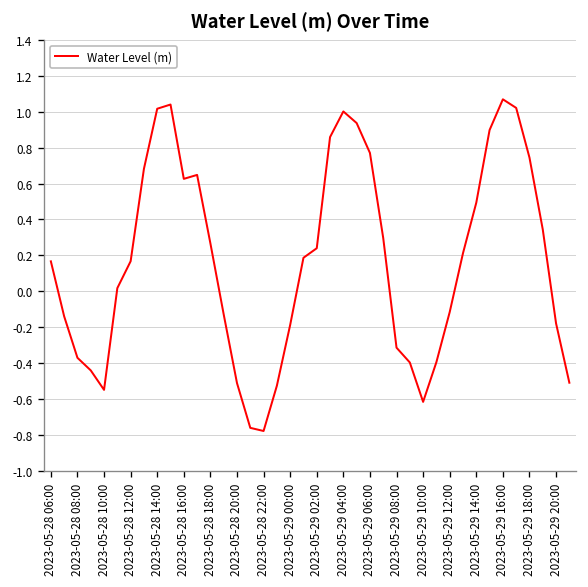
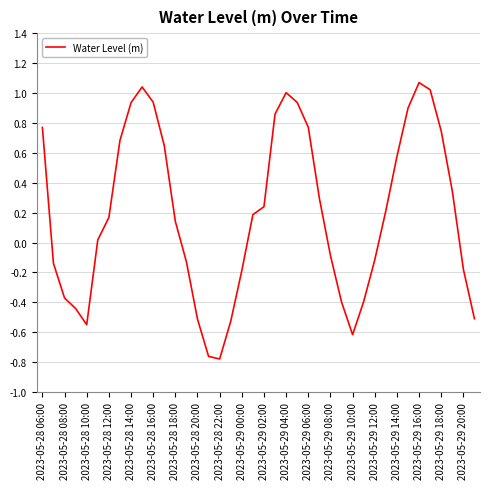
2023-05-28 06:00: 0.17 -> 0.77
2023-05-28 14:00: 1.02 -> 0.94
2023-05-28 16:00: 0.63 -> 0.94
2023-05-28 18:00: 0.27 -> 0.14
2023-05-29 08:00: -0.31 -> -0.09
2023-05-29 14:00: 0.49 -> 0.57
